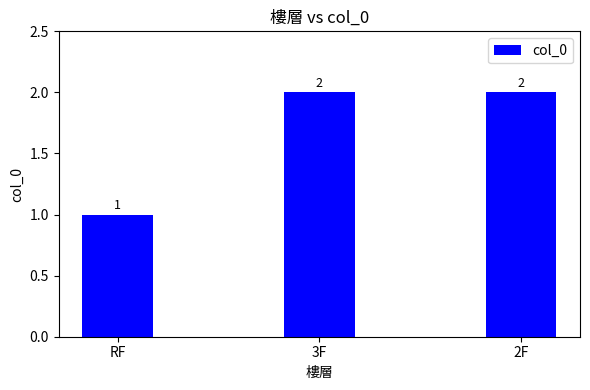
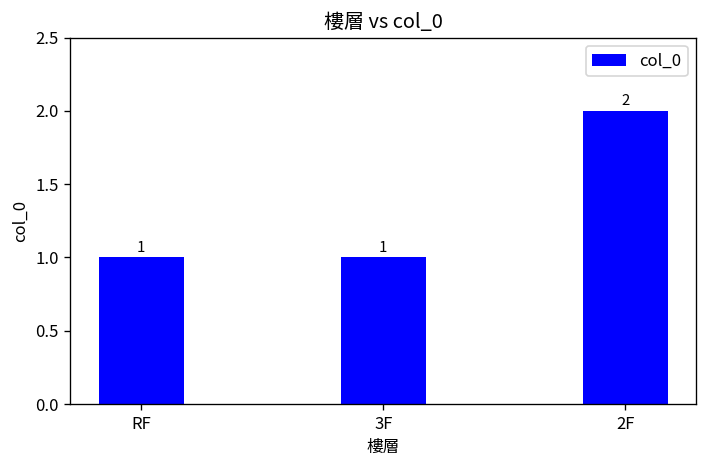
3F: 2 -> 1
